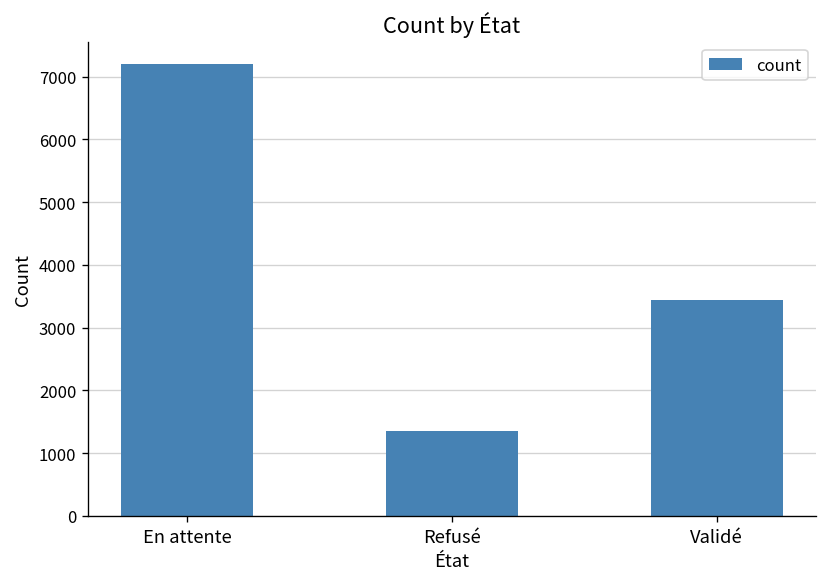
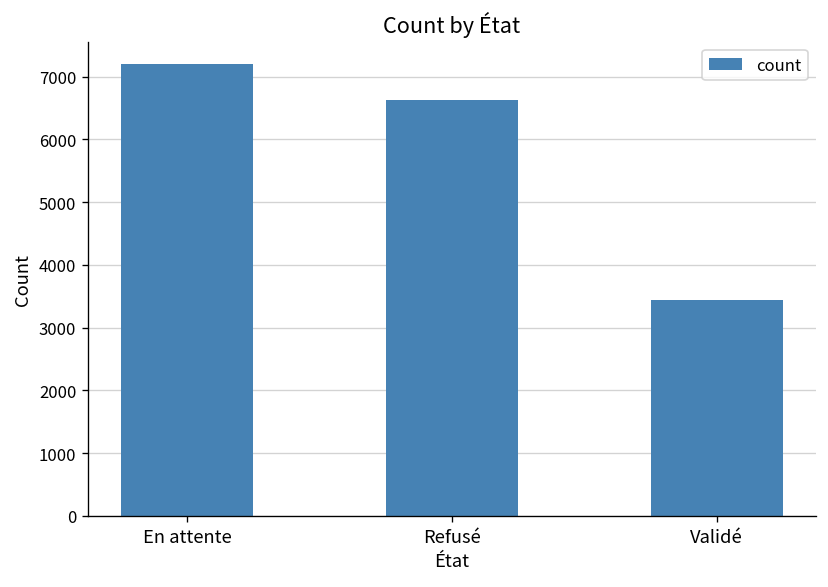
Refusé: 1400 -> 6600
